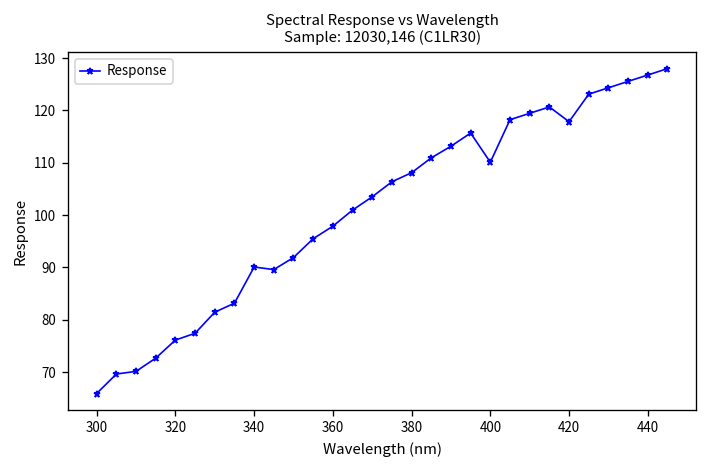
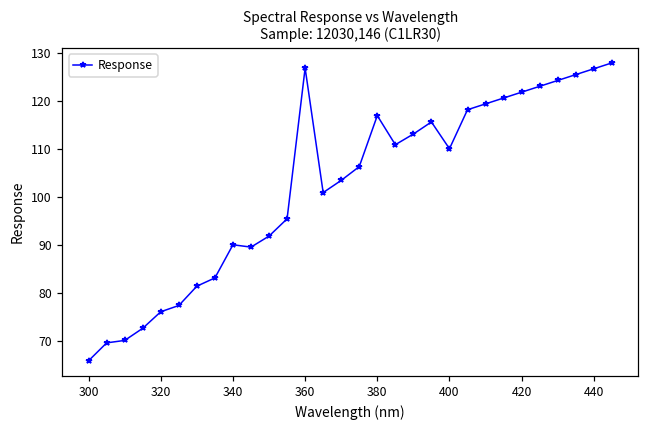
360: 98 -> 127
380: 108 -> 117
420: 118 -> 122
